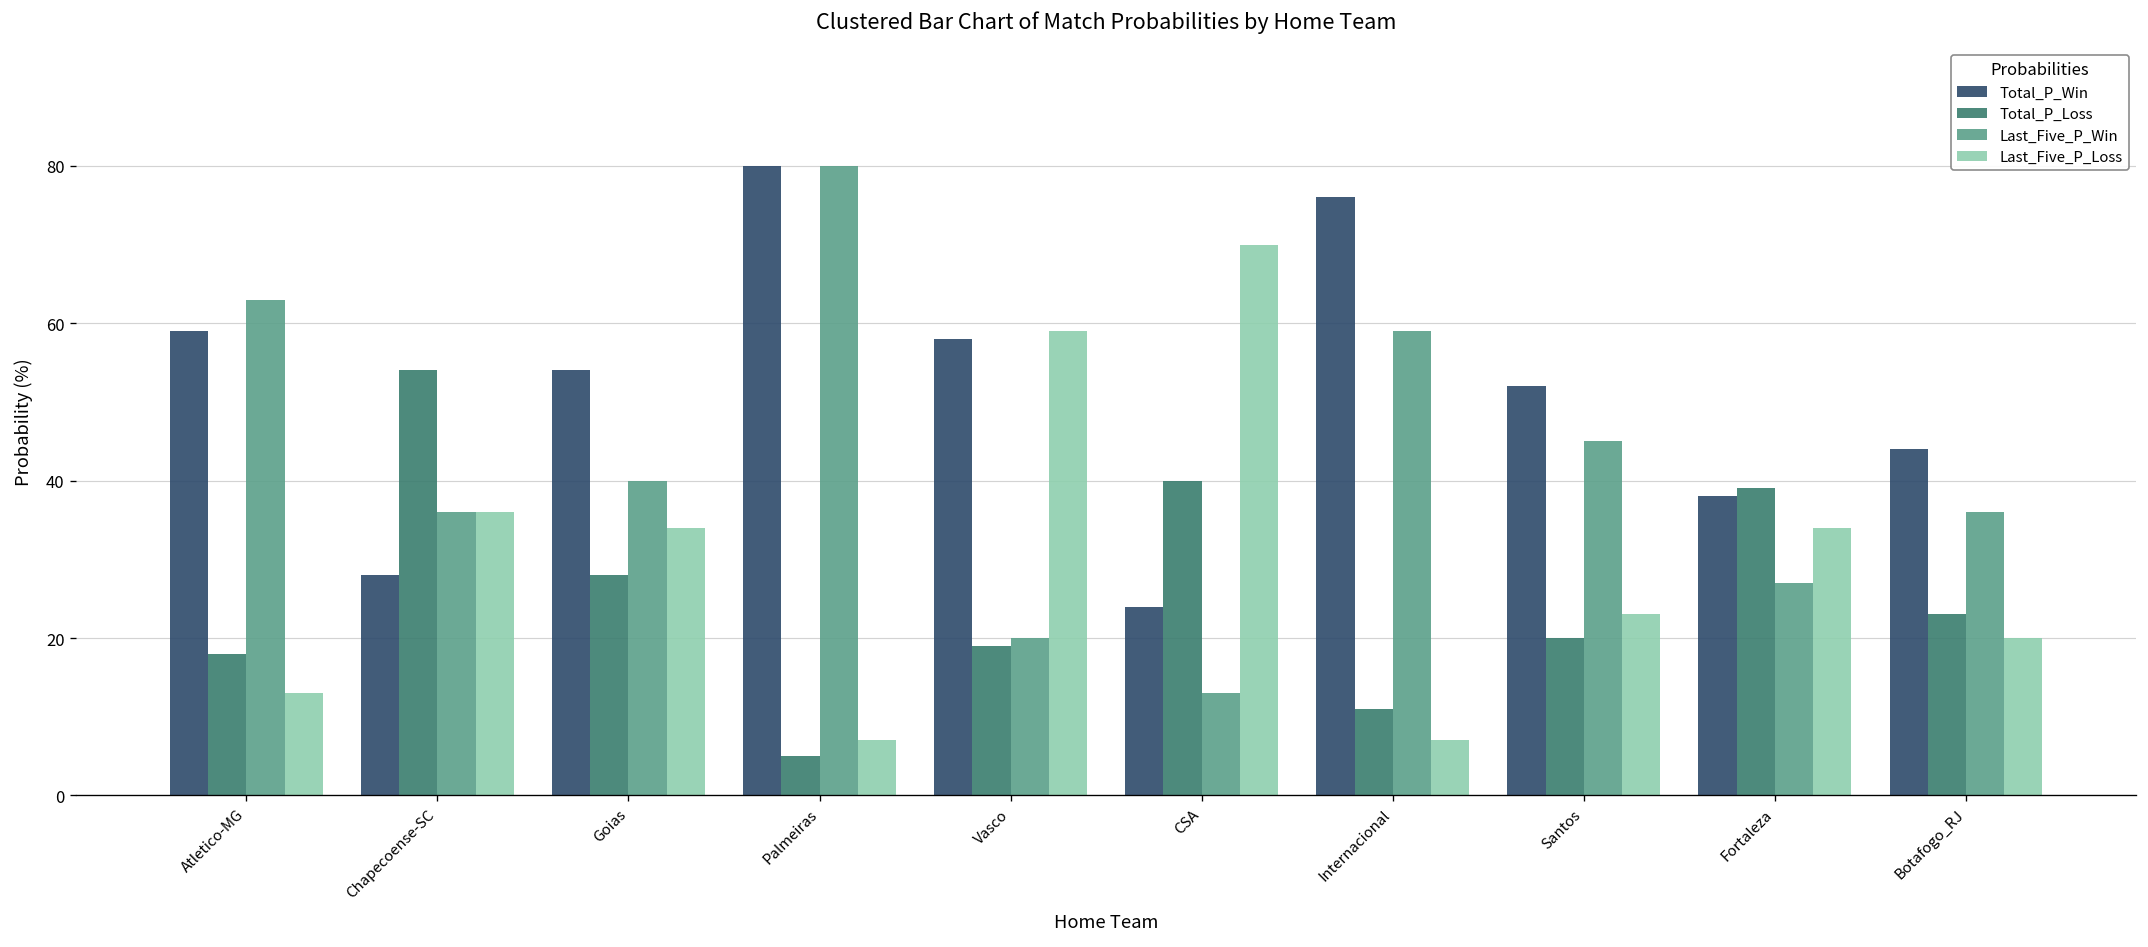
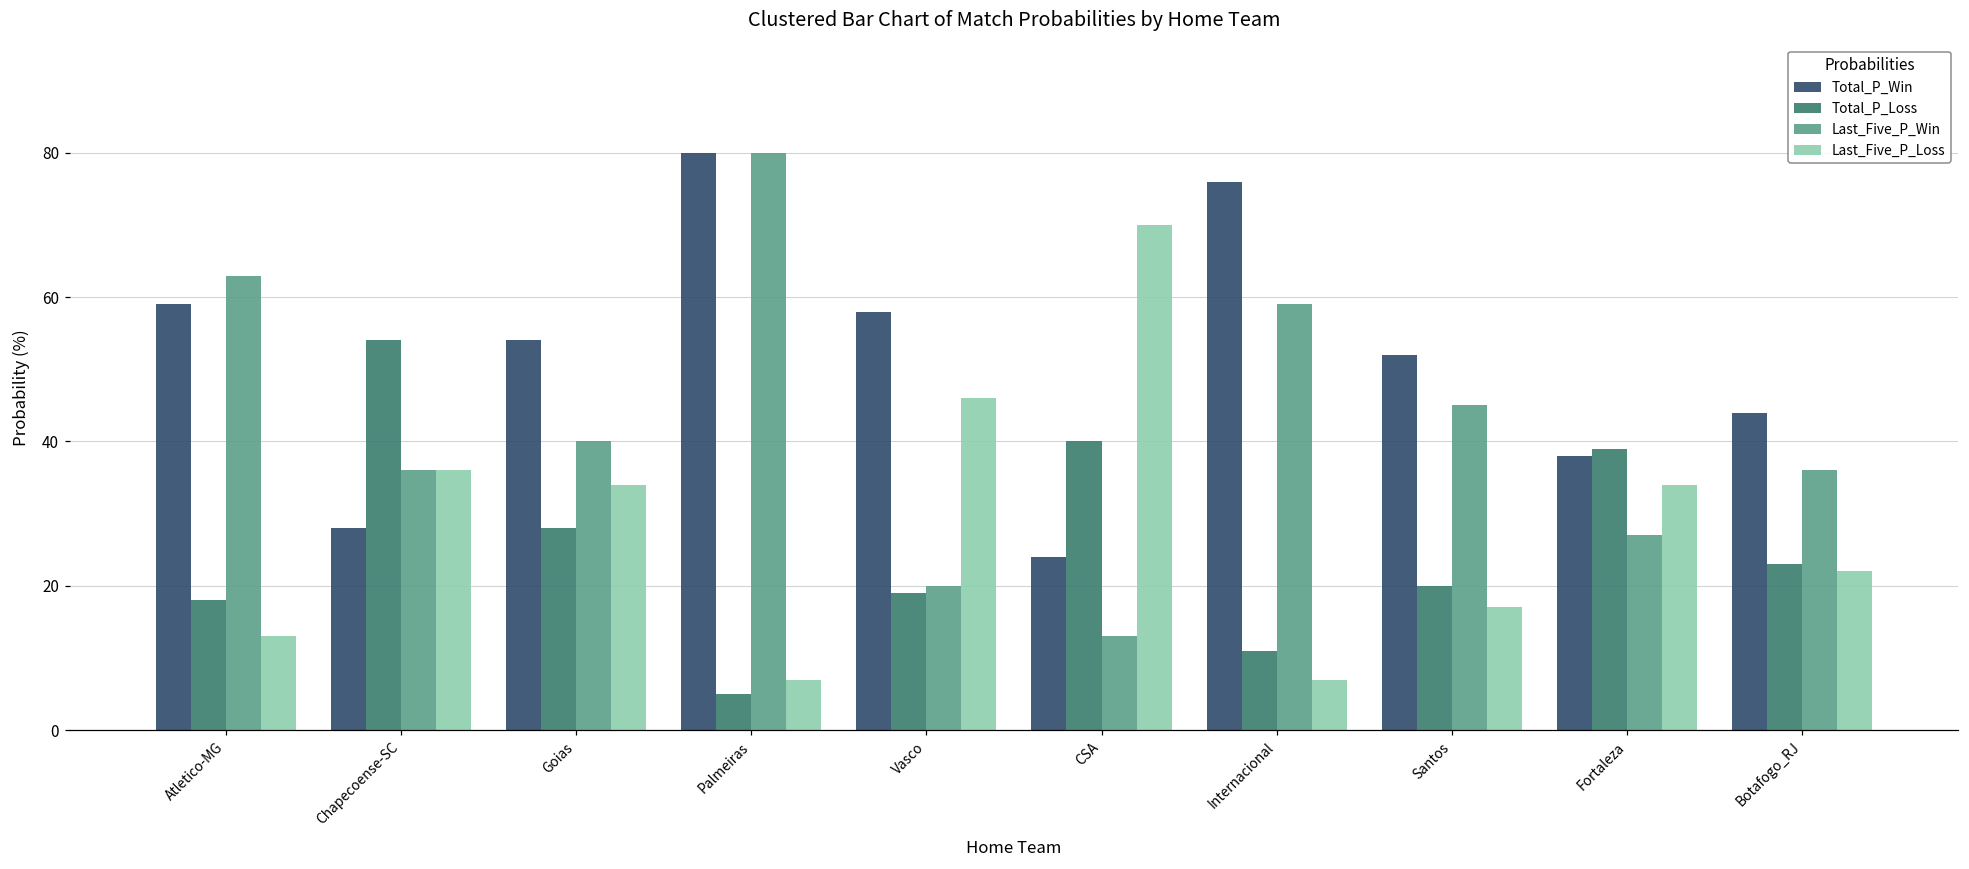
Last_Five_P_Loss, Vasco: 59 -> 46
Last_Five_P_Loss, Santos: 23 -> 17
Last_Five_P_Loss, Botafogo_RJ: 20 -> 22
